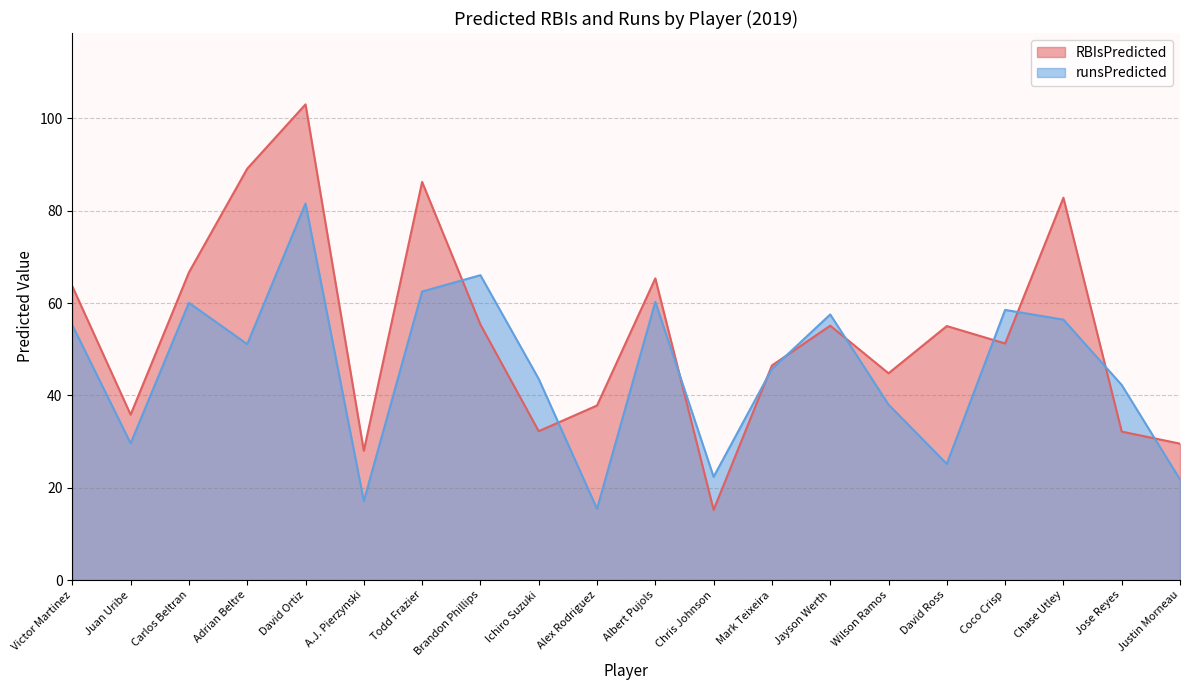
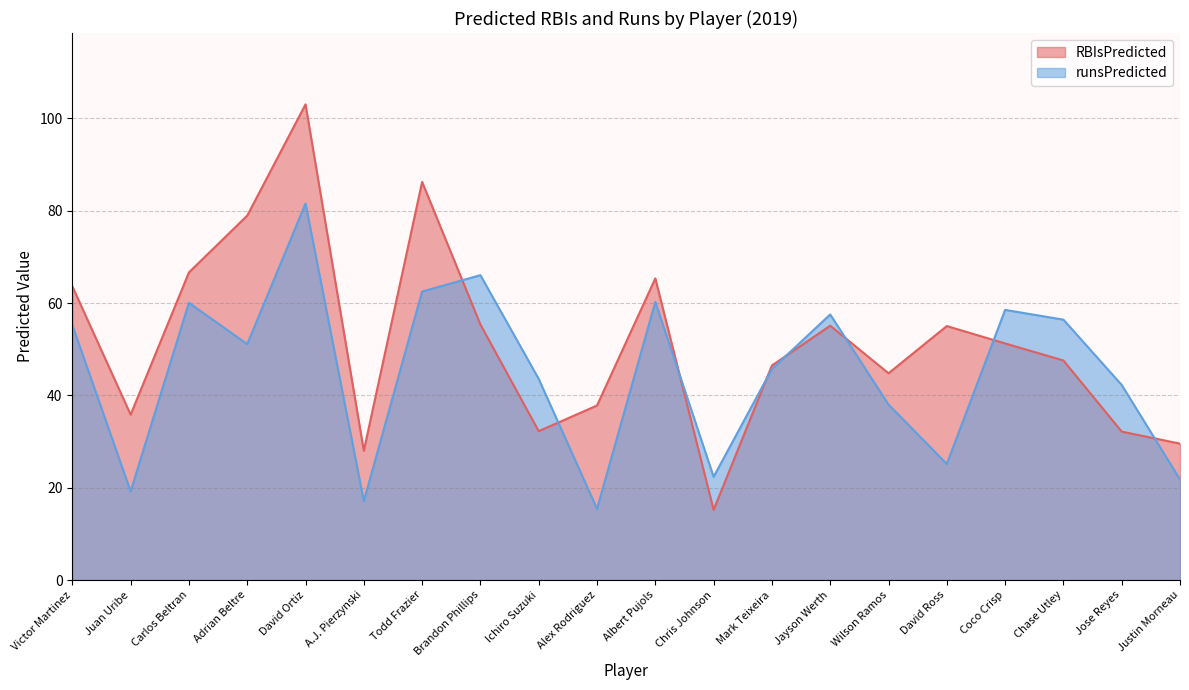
runsPredicted, Juan Uribe: 30 -> 19
RBIsPredicted, Adrian Beltre: 89 -> 79
RBIsPredicted, Chase Utley: 83 -> 48
